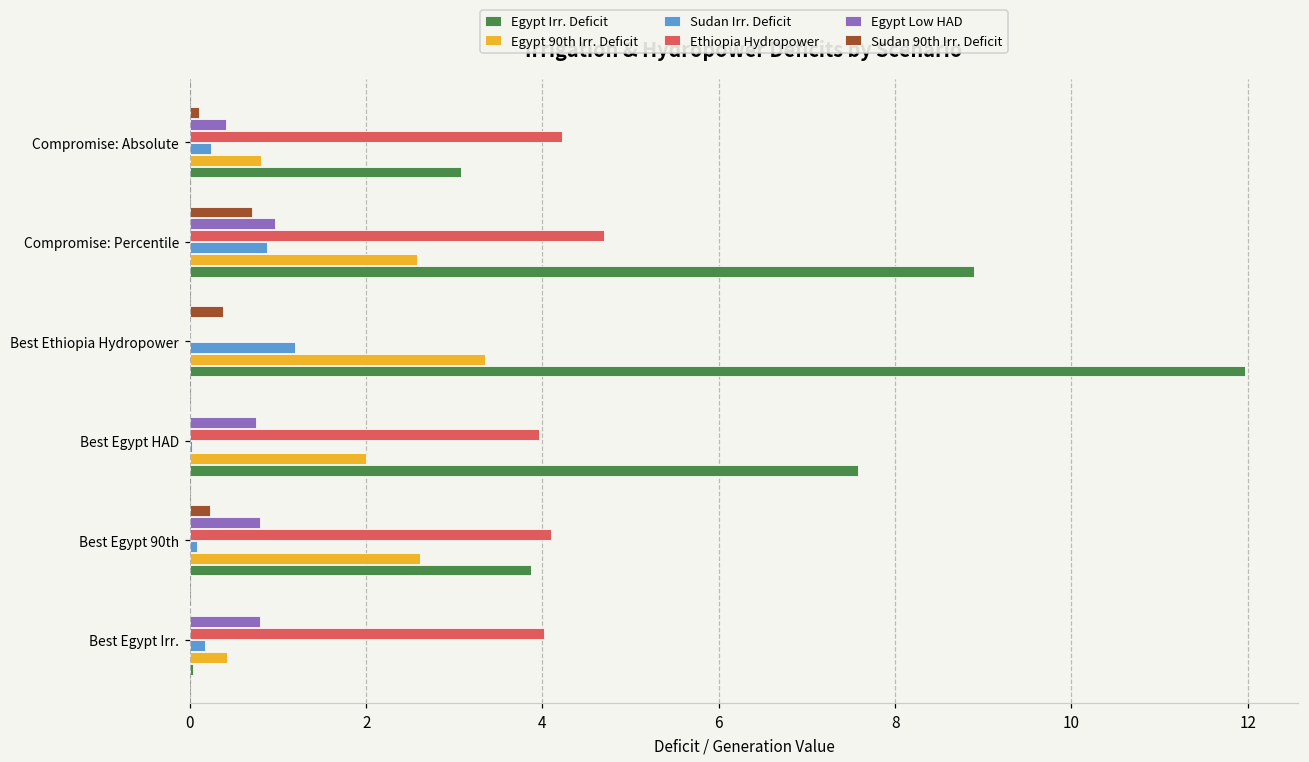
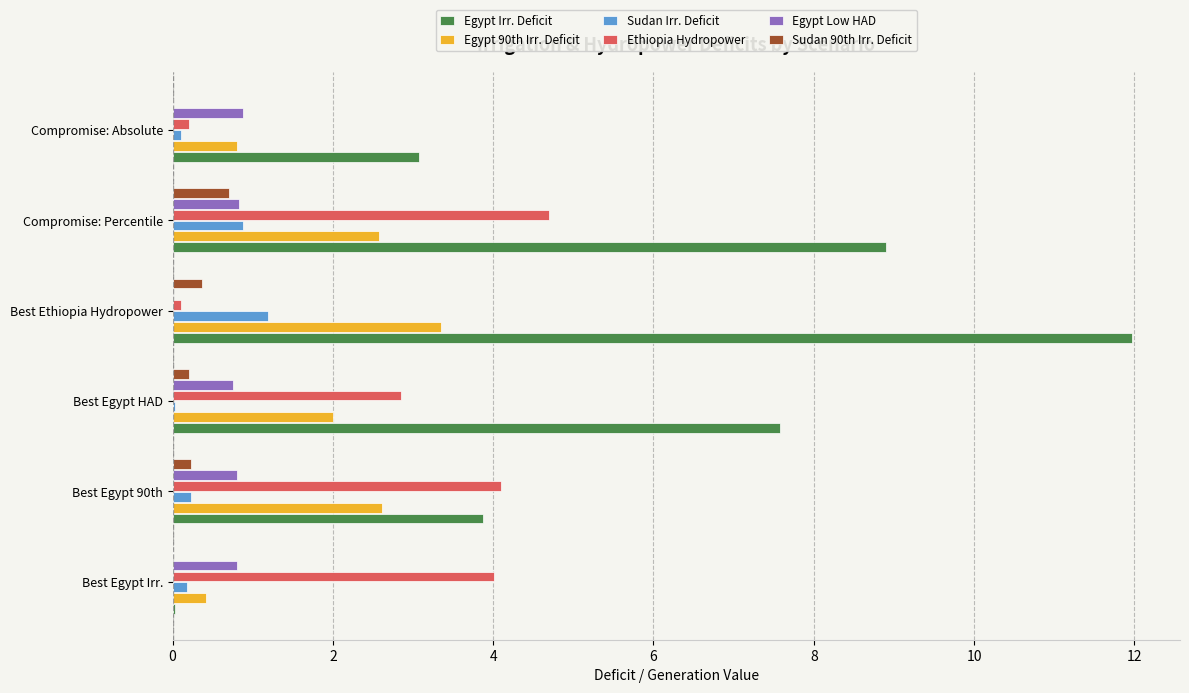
Sudan 90th Irr. Deficit, Compromise: Absolute: 0.1 -> 0.0
Egypt Low HAD, Compromise: Absolute: 0.4 -> 0.9
Ethiopia Hydropower, Compromise: Absolute: 4.2 -> 0.2
Sudan Irr. Deficit, Compromise: Absolute: 0.2 -> 0.1
Egypt Low HAD, Compromise: Percentile: 1.0 -> 0.8
Ethiopia Hydropower, Best Ethiopia Hydropower: 0.0 -> 0.1
Sudan 90th Irr. Deficit, Best Egypt HAD: 0.0 -> 0.2
Ethiopia Hydropower, Best Egypt HAD: 4.0 -> 2.8
Sudan Irr. Deficit, Best Egypt 90th: 0.1 -> 0.2
